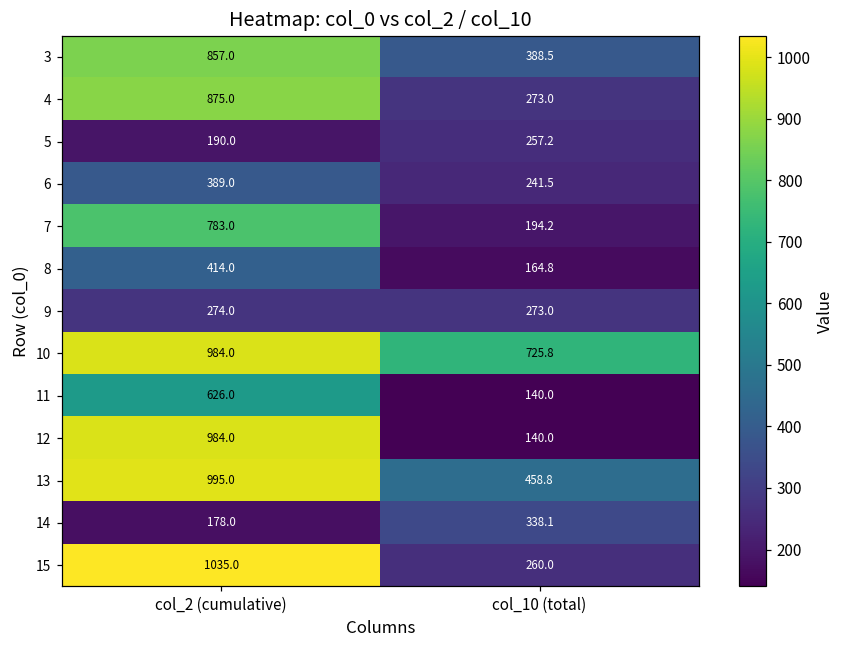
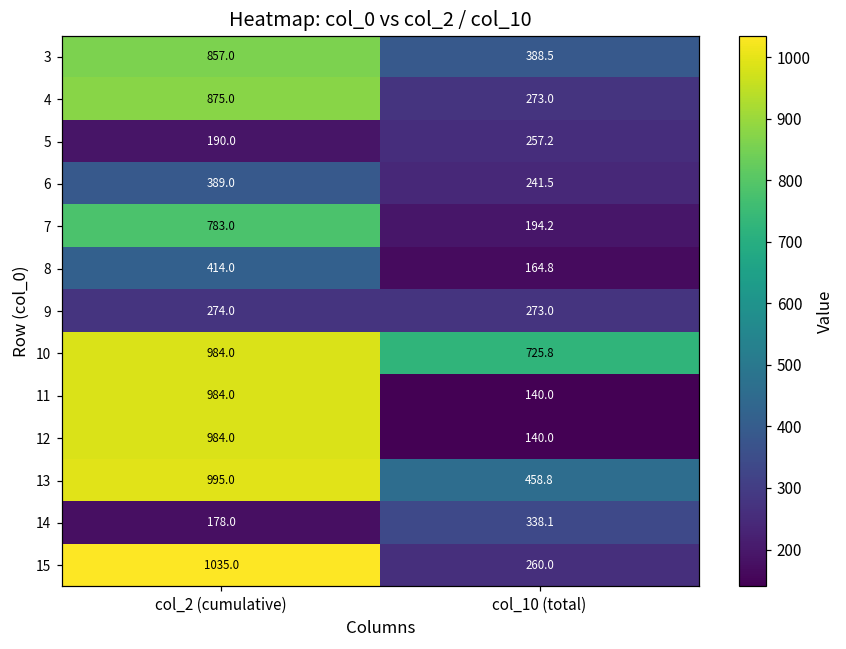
11, col_2 (cumulative): 626.0 -> 984.0
